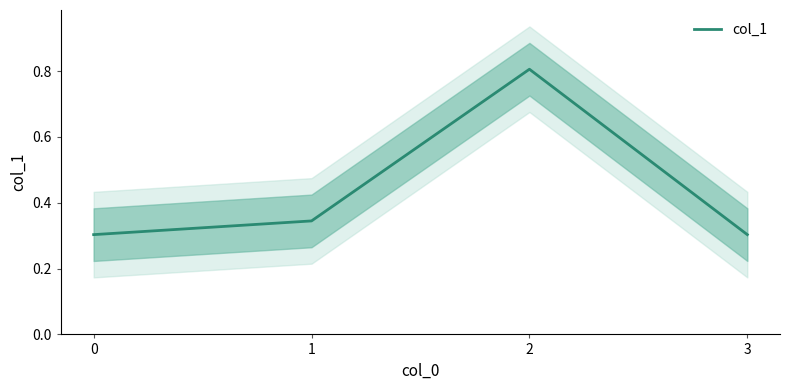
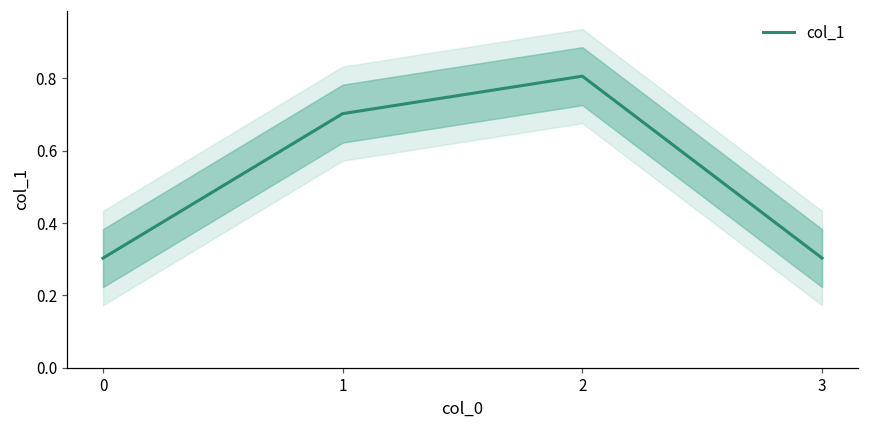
col_1, 1: 0.34 -> 0.70
